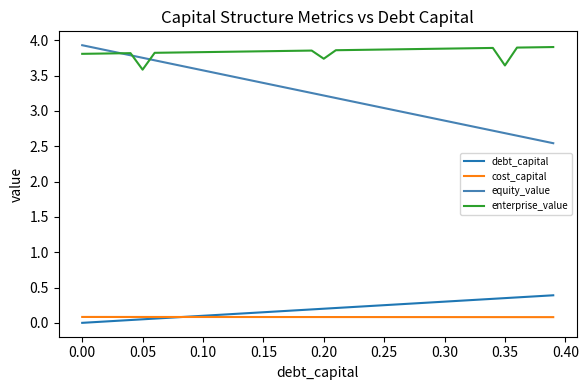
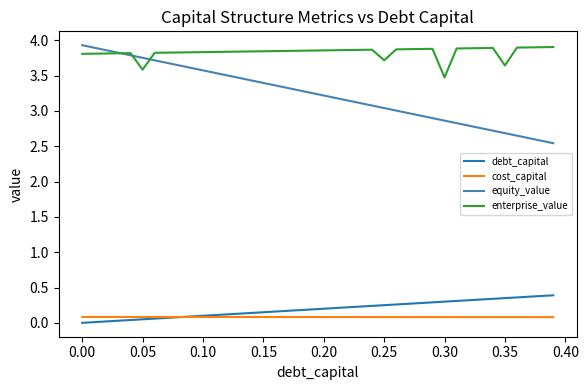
enterprise_value, 0.20: 3.7 -> 3.9
enterprise_value, 0.25: 3.9 -> 3.7
enterprise_value, 0.30: 3.9 -> 3.5
